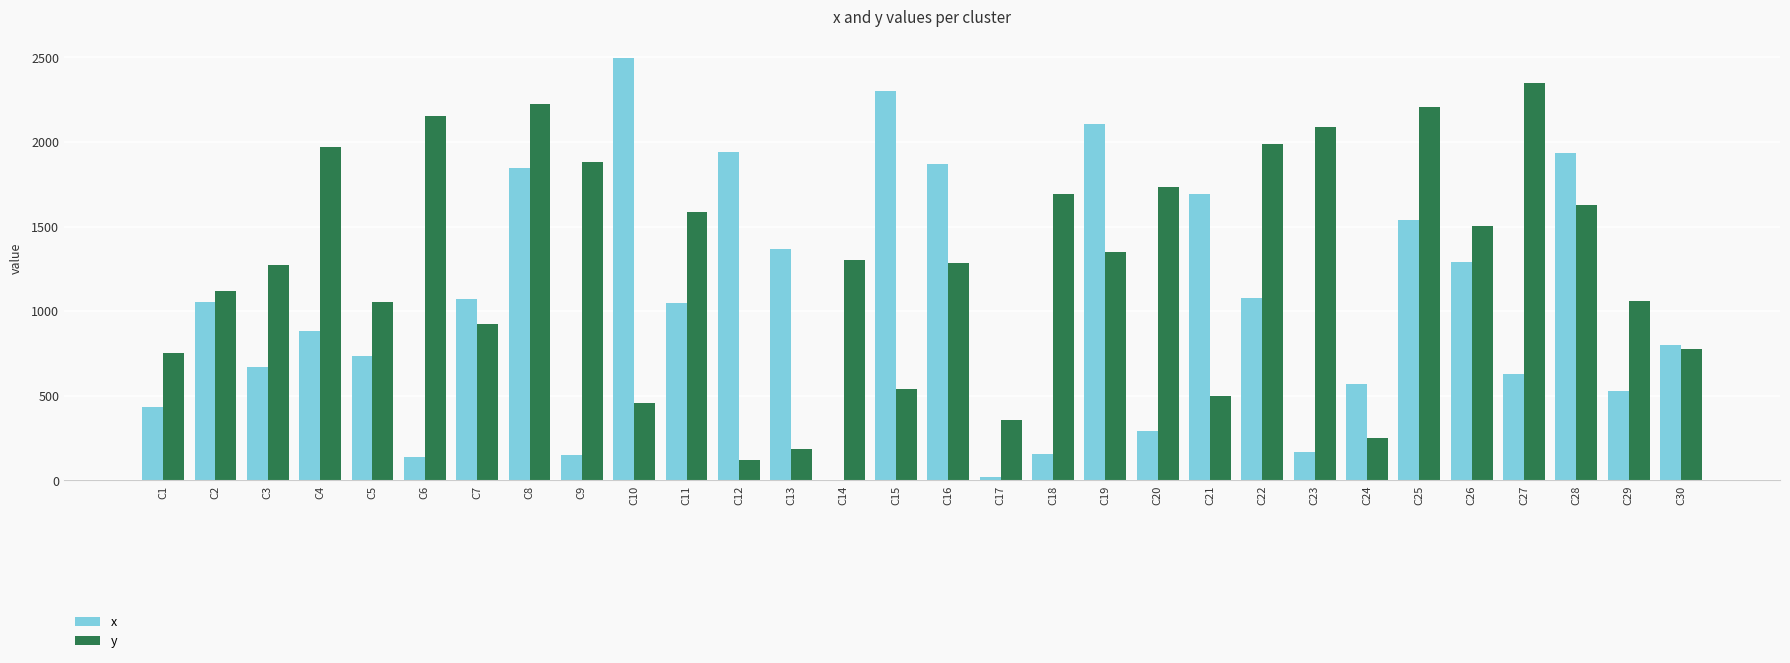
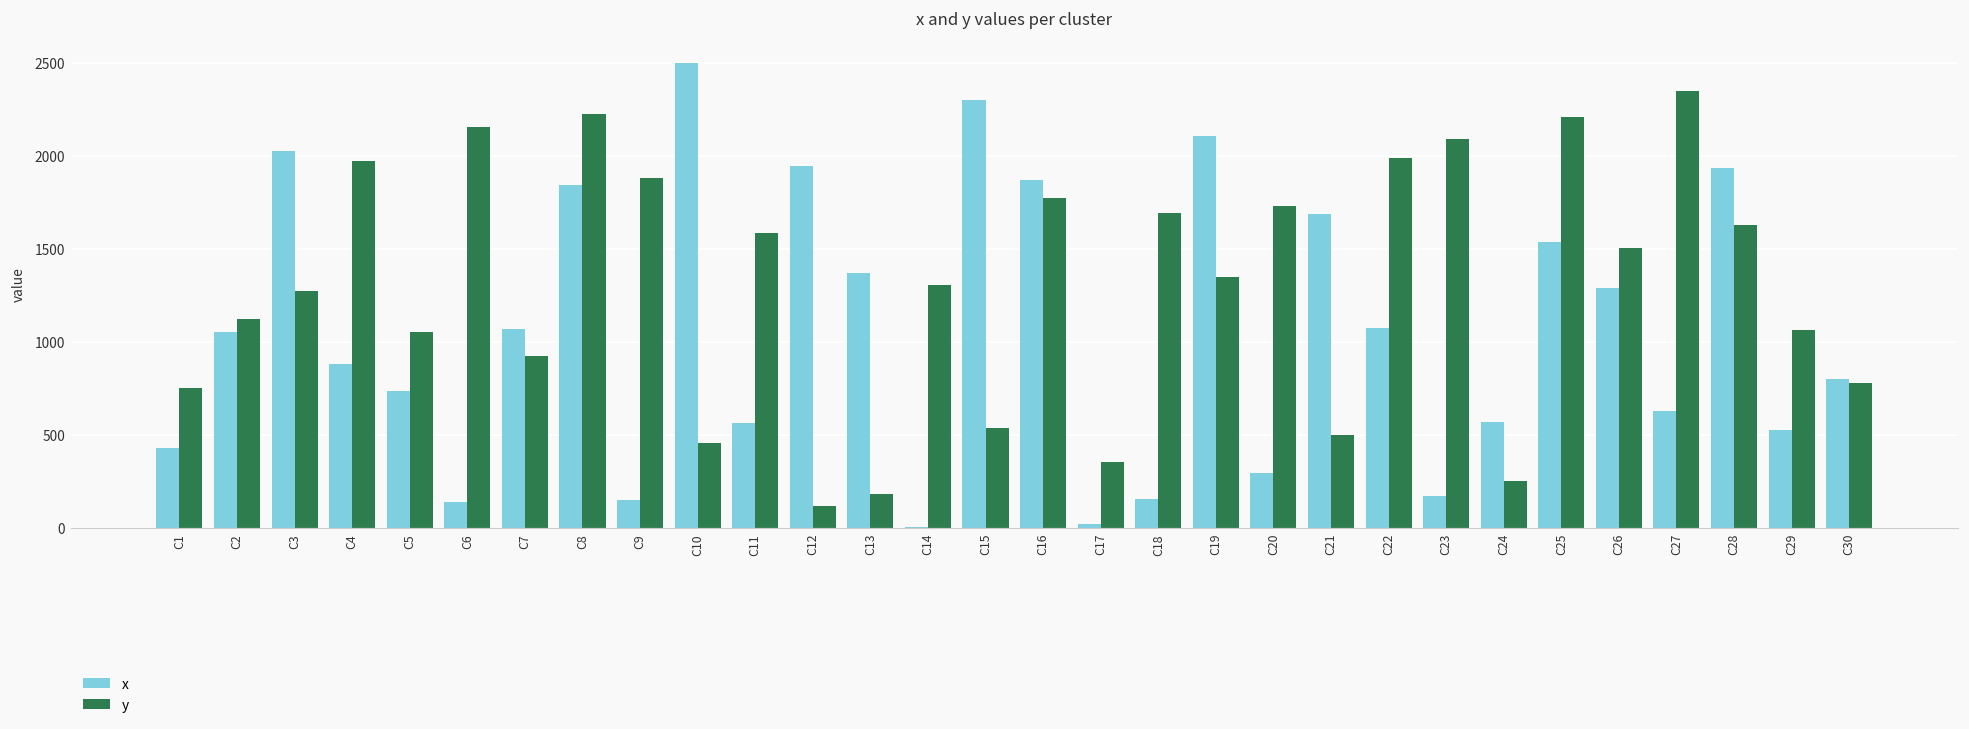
x, C3: 670 -> 2030
x, C11: 1050 -> 560
y, C16: 1290 -> 1780
